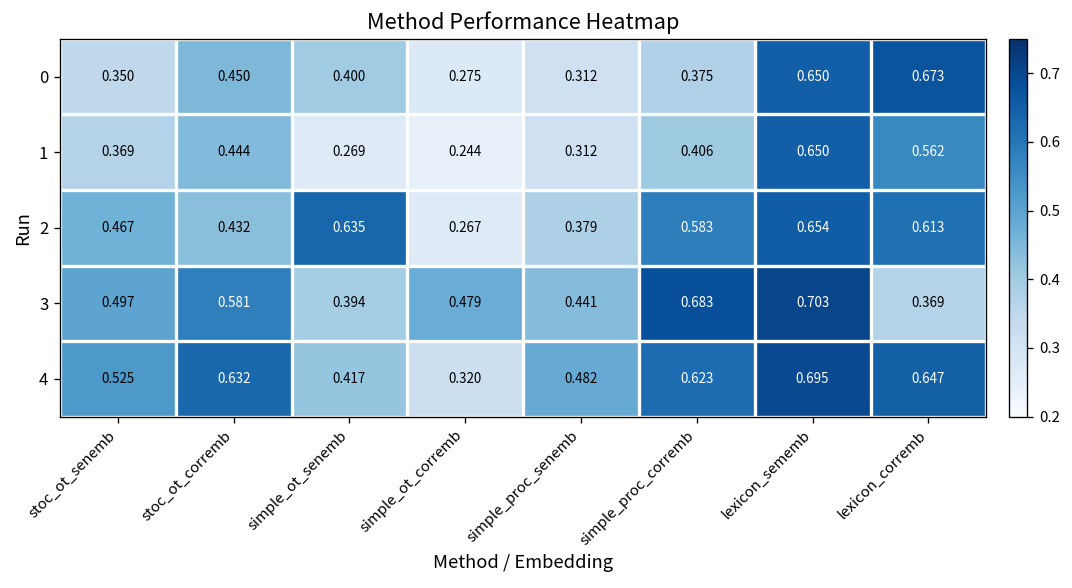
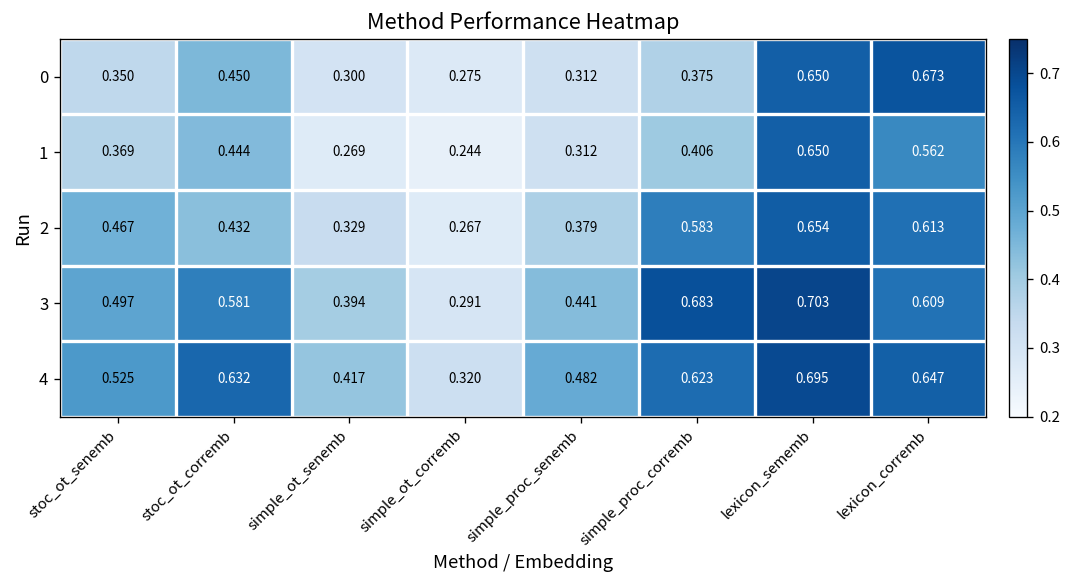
0, simple_ot_senemb: 0.400 -> 0.300
2, simple_ot_senemb: 0.635 -> 0.329
3, simple_ot_corremb: 0.479 -> 0.291
3, lexicon_corremb: 0.369 -> 0.609
